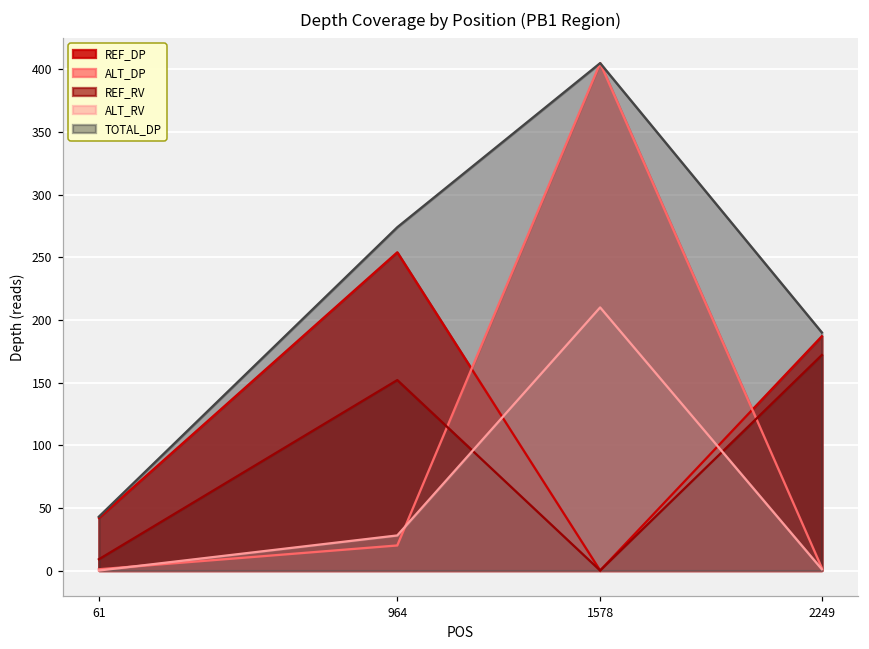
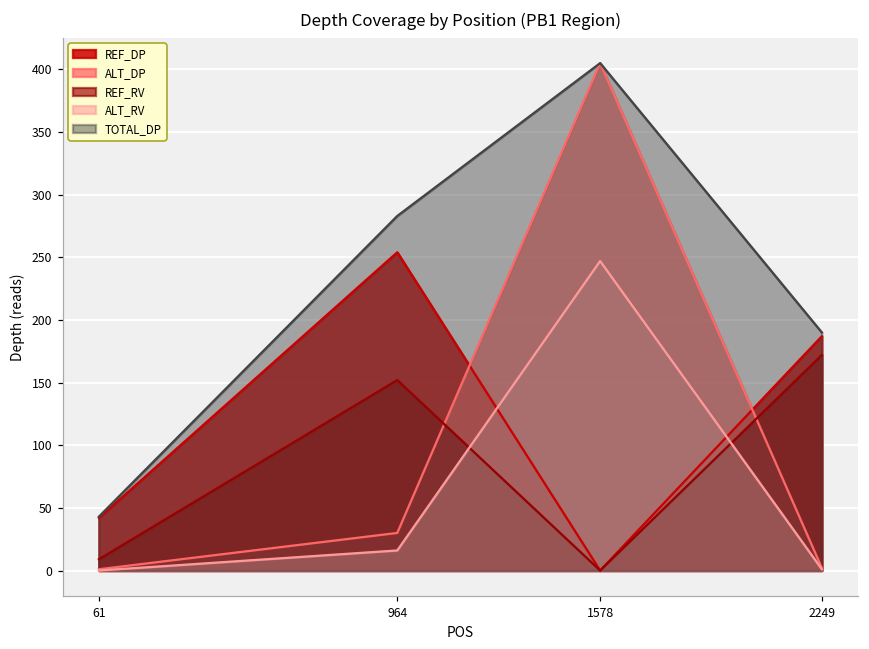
ALT_DP, 964: 20 -> 30
ALT_RV, 964: 28 -> 16
TOTAL_DP, 964: 274 -> 283
ALT_RV, 1578: 210 -> 247
